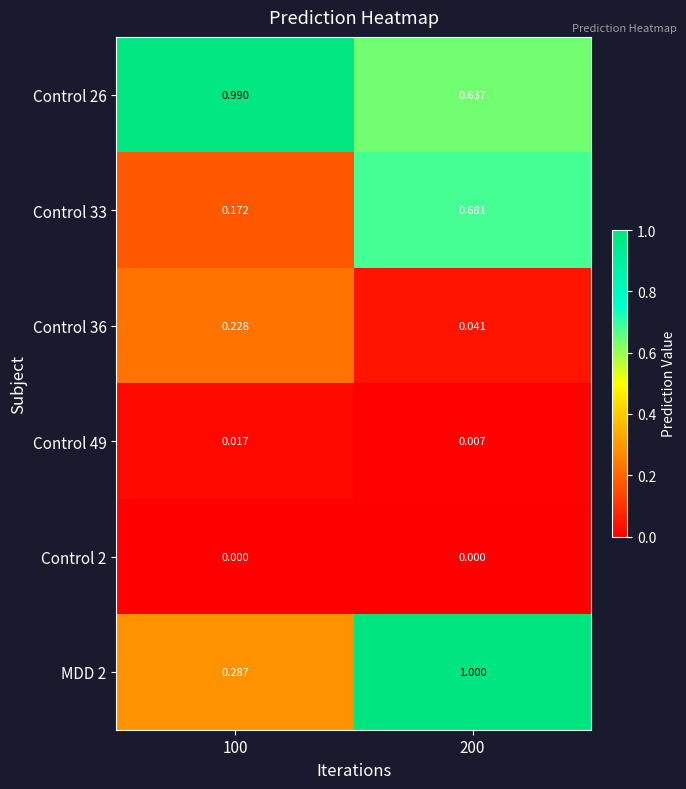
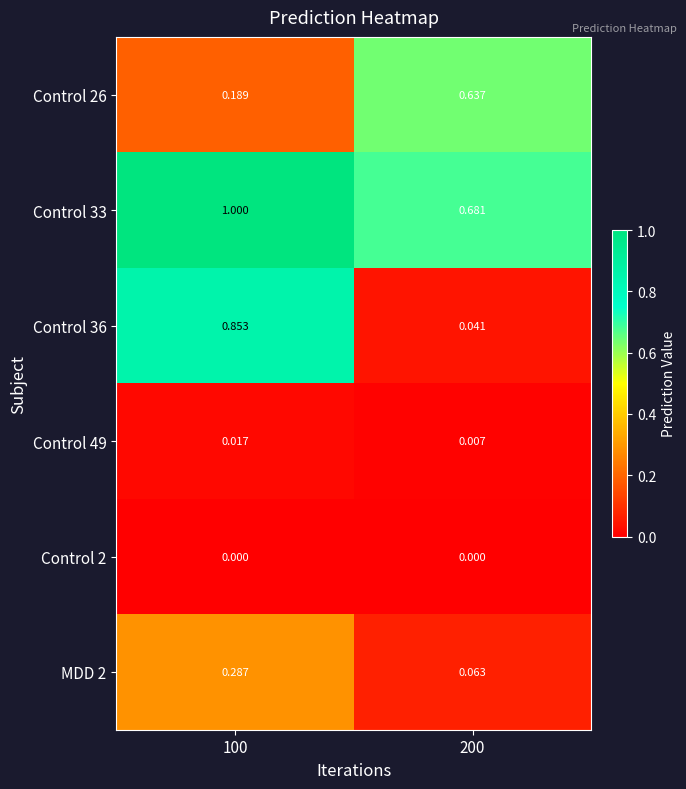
Control 26, 100: 0.990 -> 0.189
Control 33, 100: 0.172 -> 1.000
Control 36, 100: 0.228 -> 0.853
MDD 2, 200: 1.000 -> 0.063
